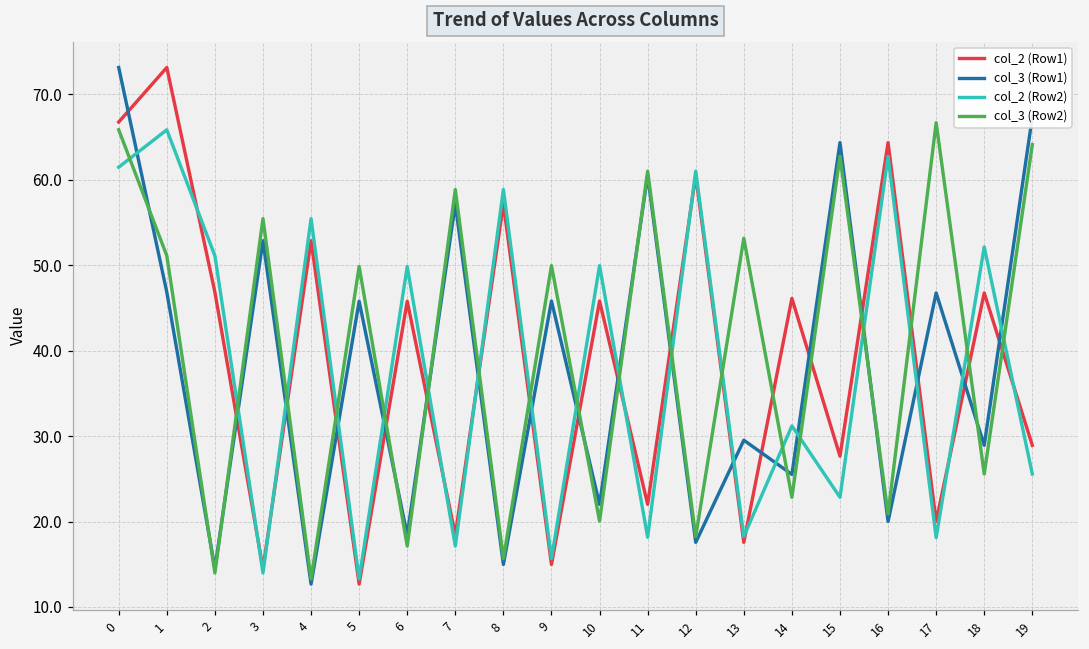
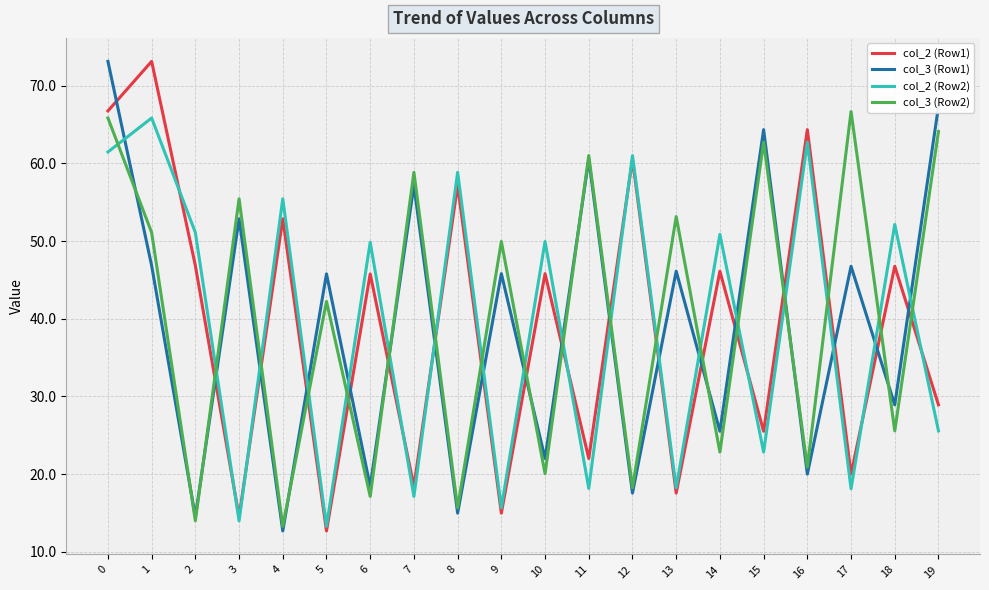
col_3 (Row2), 5: 50 -> 42
col_3 (Row1), 13: 30 -> 46
col_2 (Row2), 14: 31 -> 51
col_2 (Row1), 15: 28 -> 26
